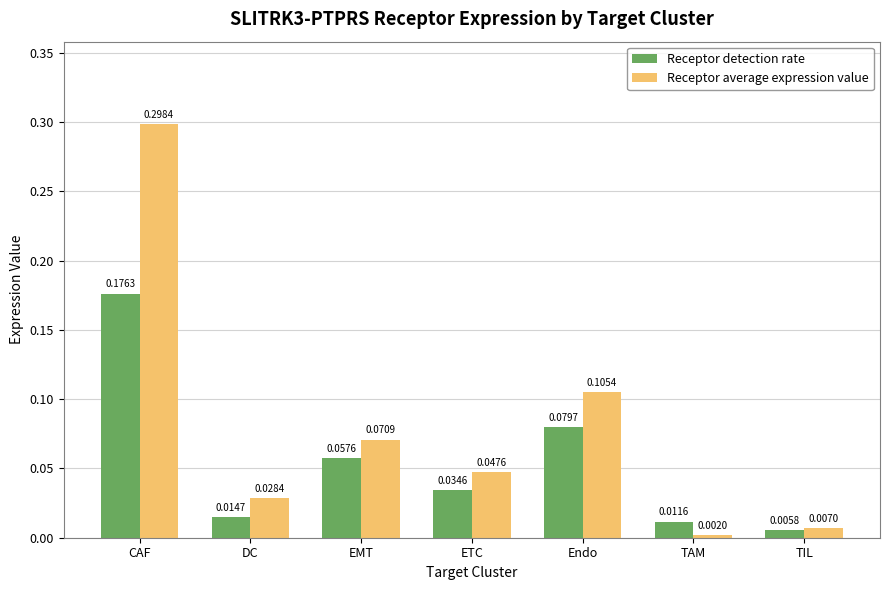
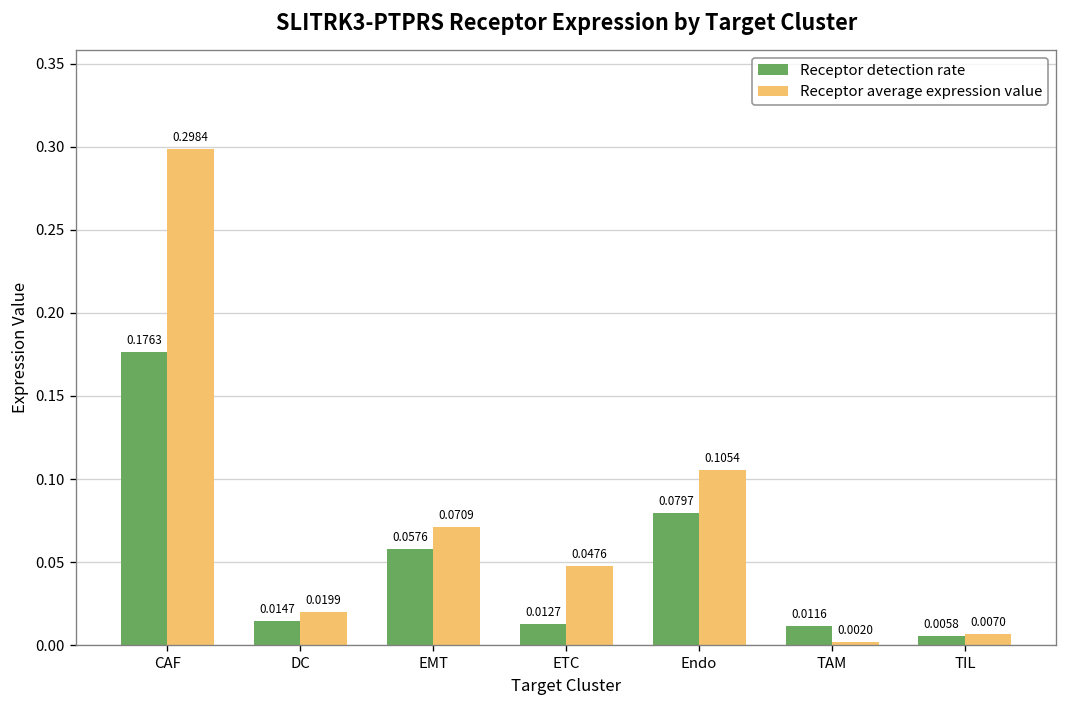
Receptor average expression value, DC: 0.0284 -> 0.0199
Receptor detection rate, ETC: 0.0346 -> 0.0127
